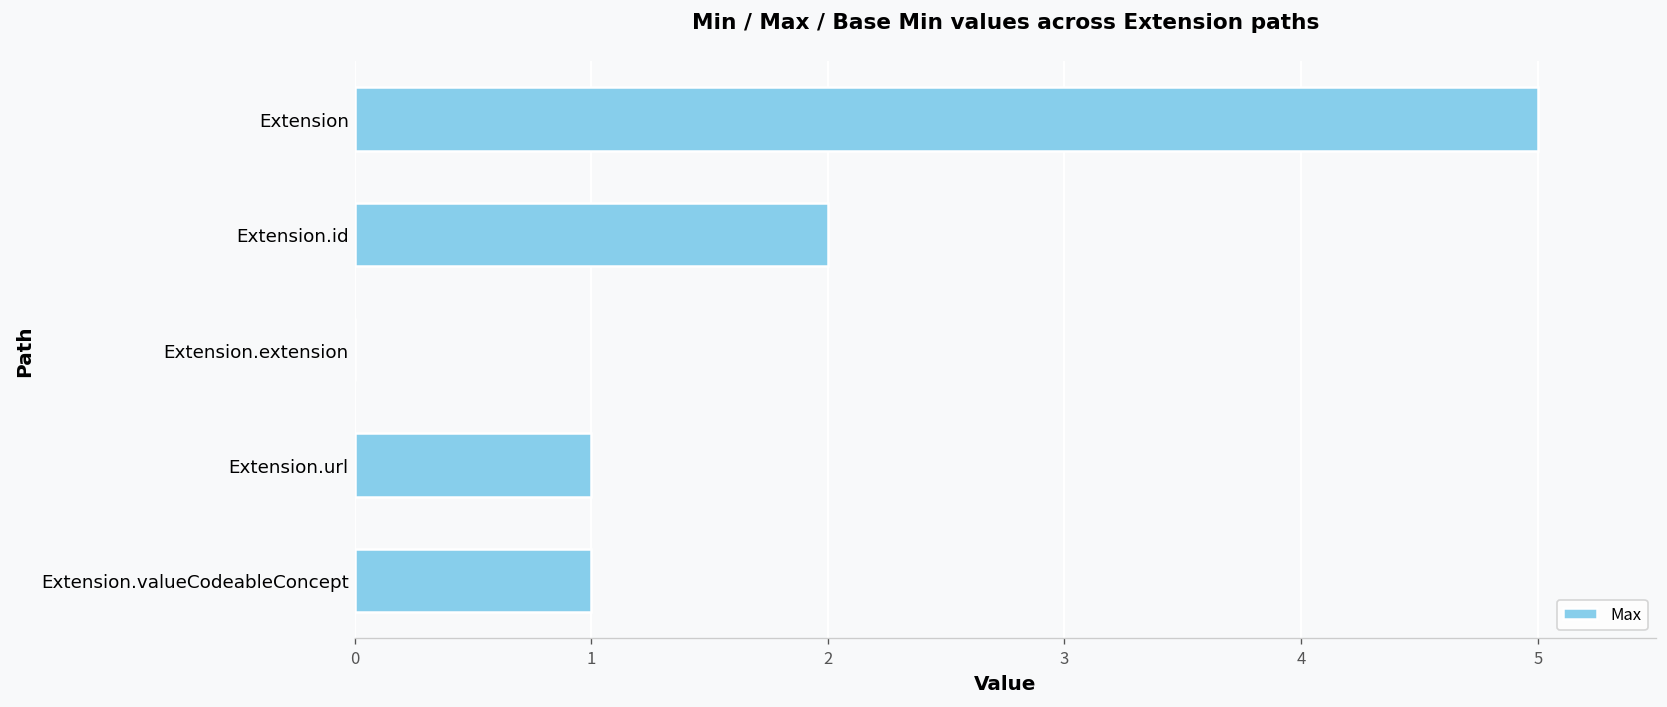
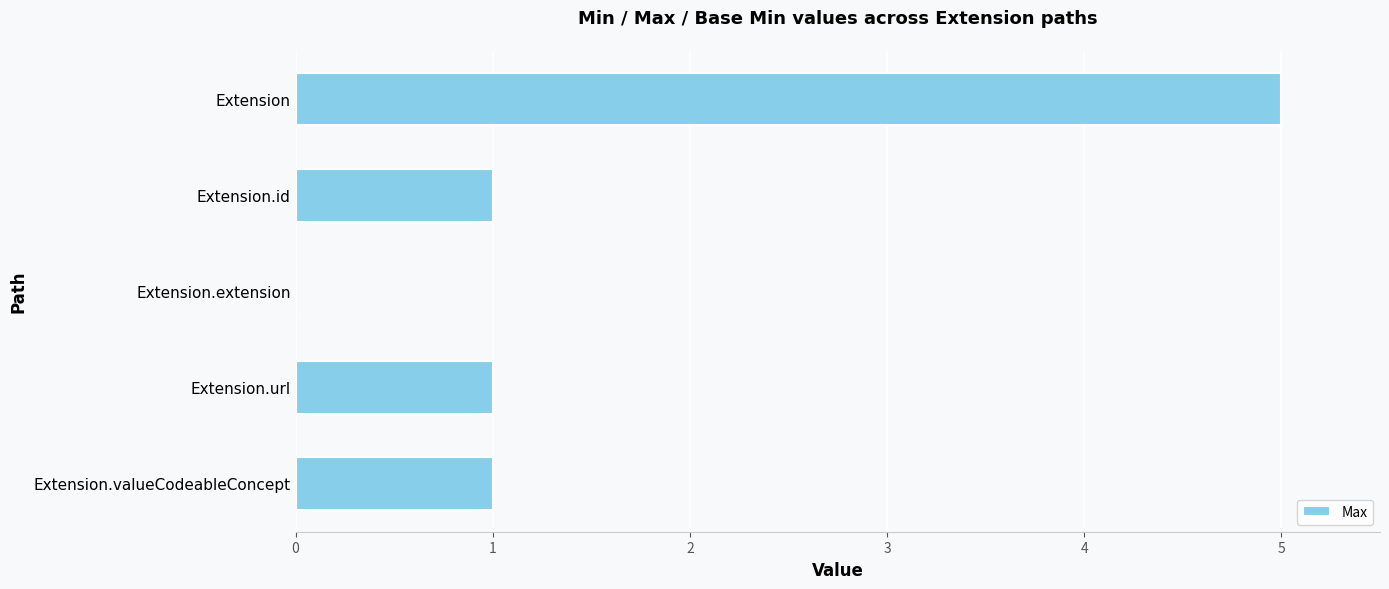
Extension.id: 2 -> 1
